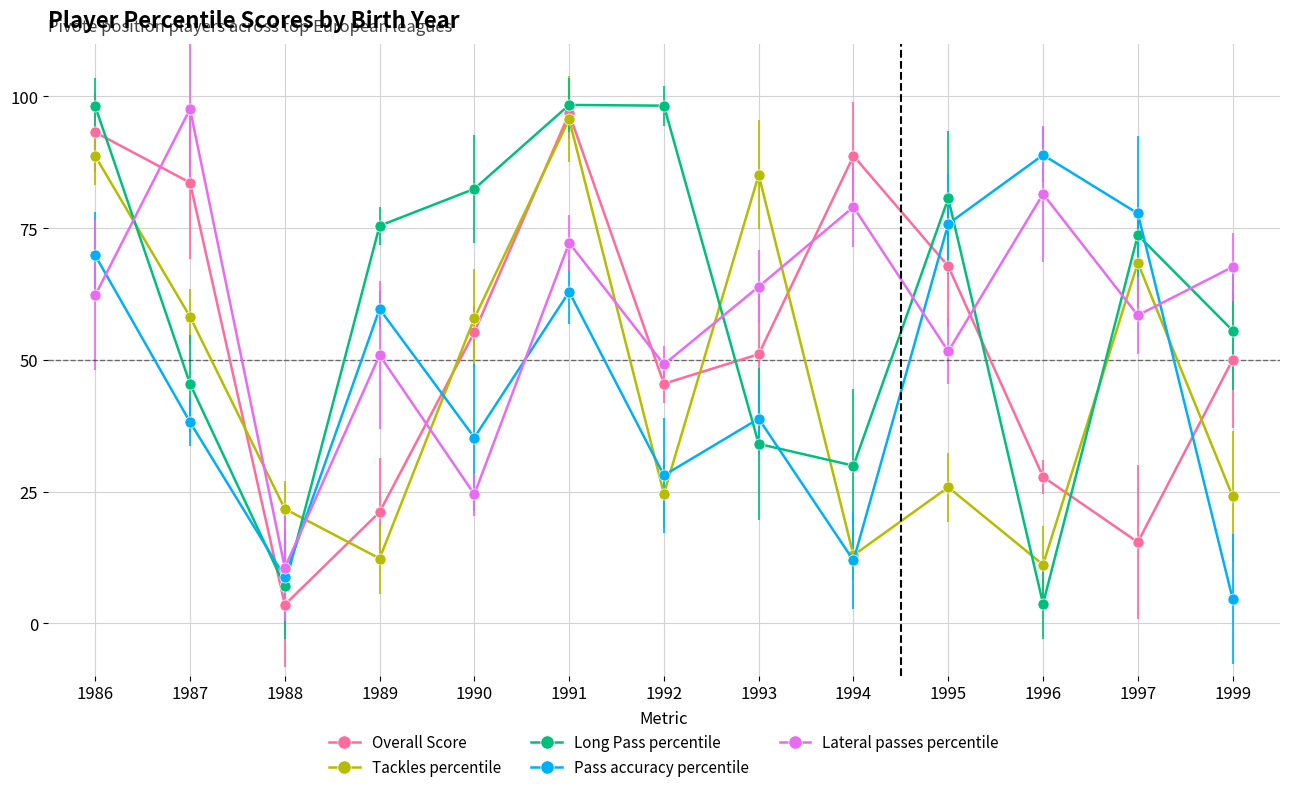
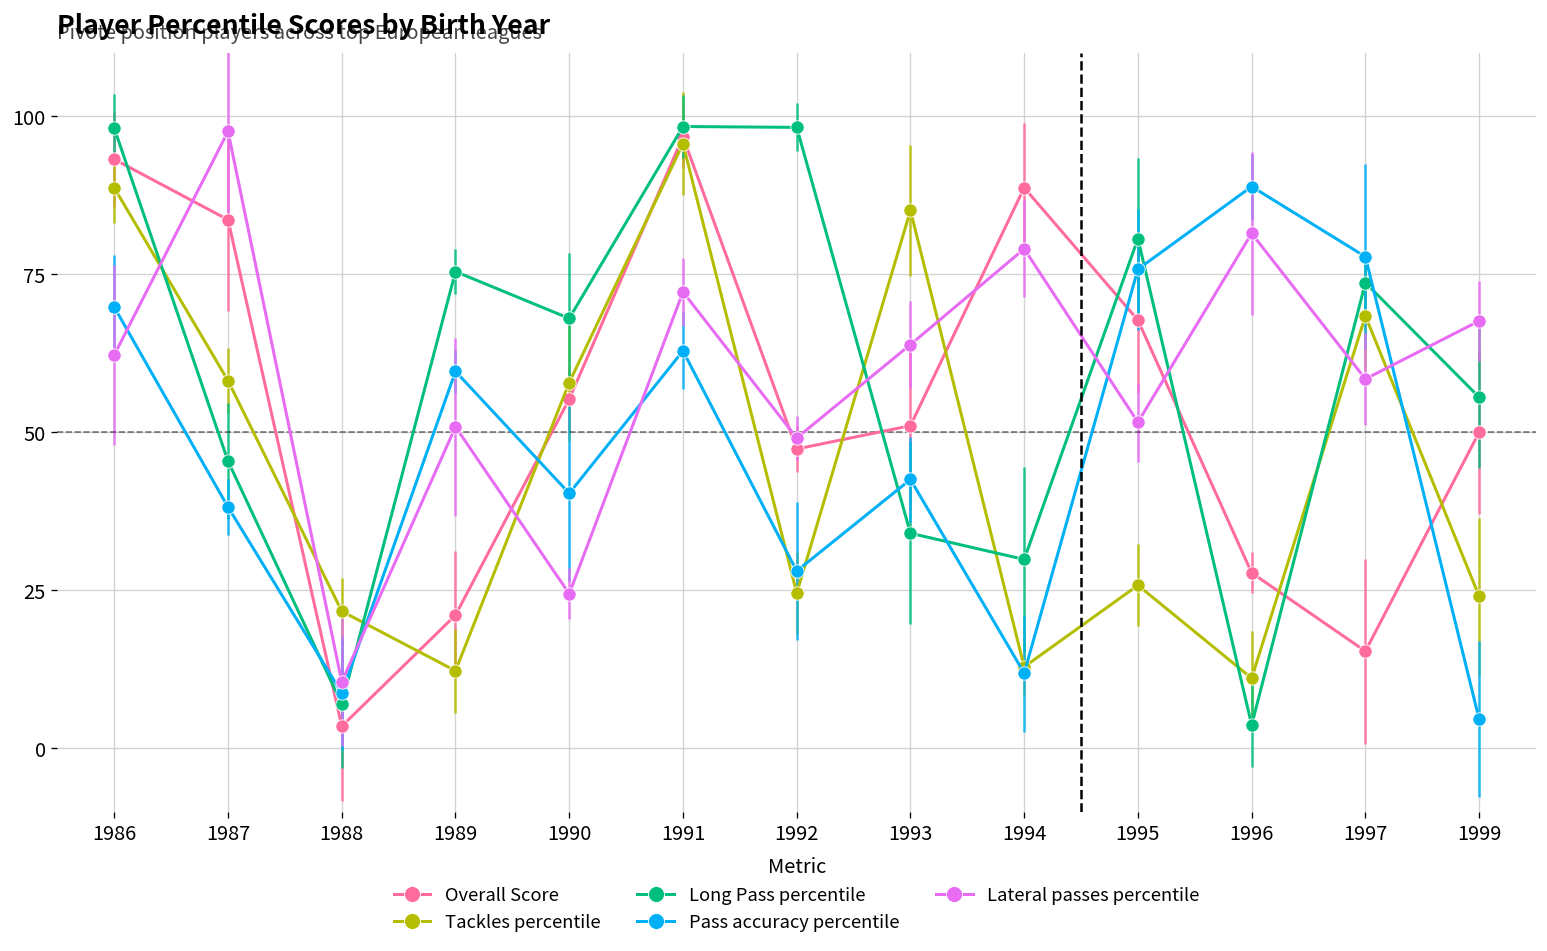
Long Pass percentile, 1990: 82 -> 68
Pass accuracy percentile, 1990: 35 -> 40
Overall Score, 1992: 45 -> 47
Pass accuracy percentile, 1993: 39 -> 43
